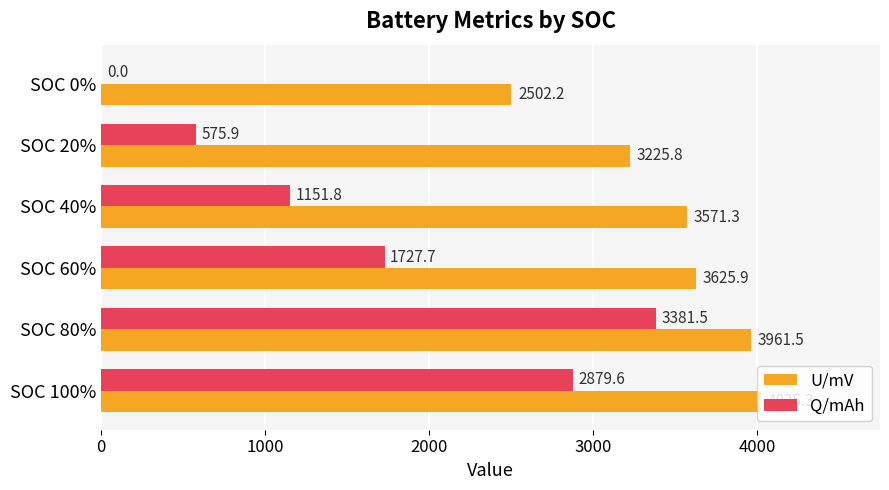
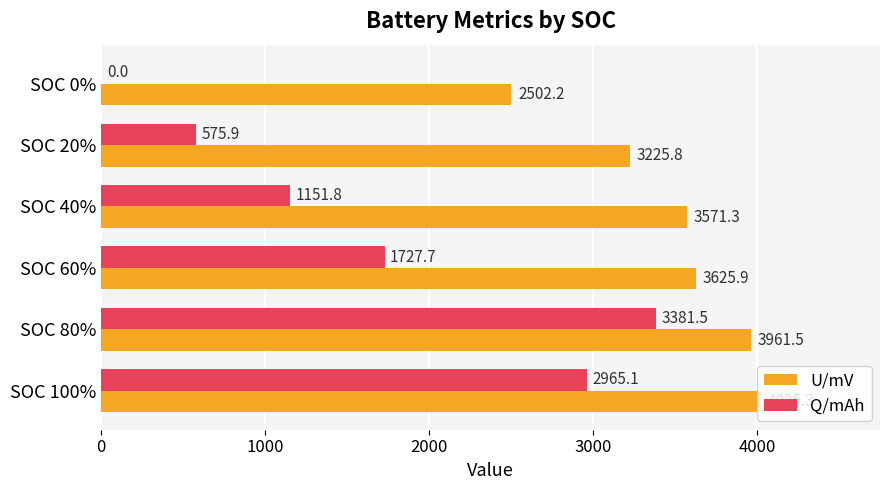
Q/mAh, SOC 100%: 2879.6 -> 2965.1
